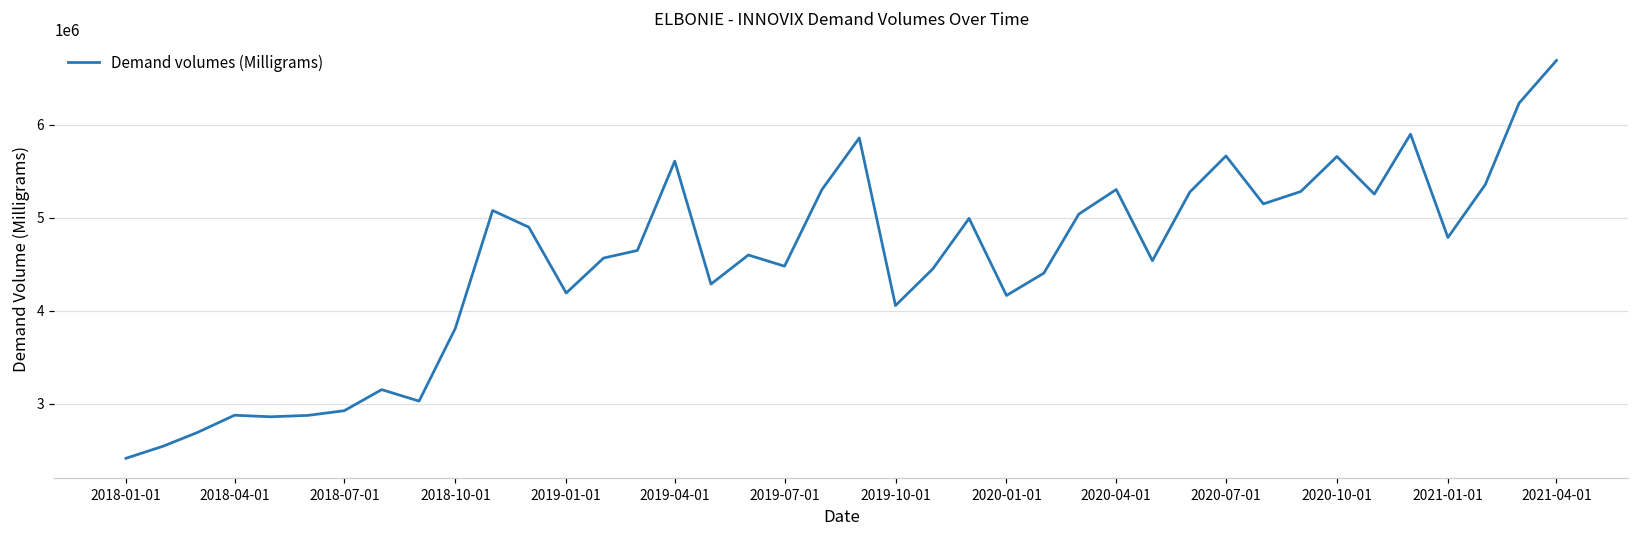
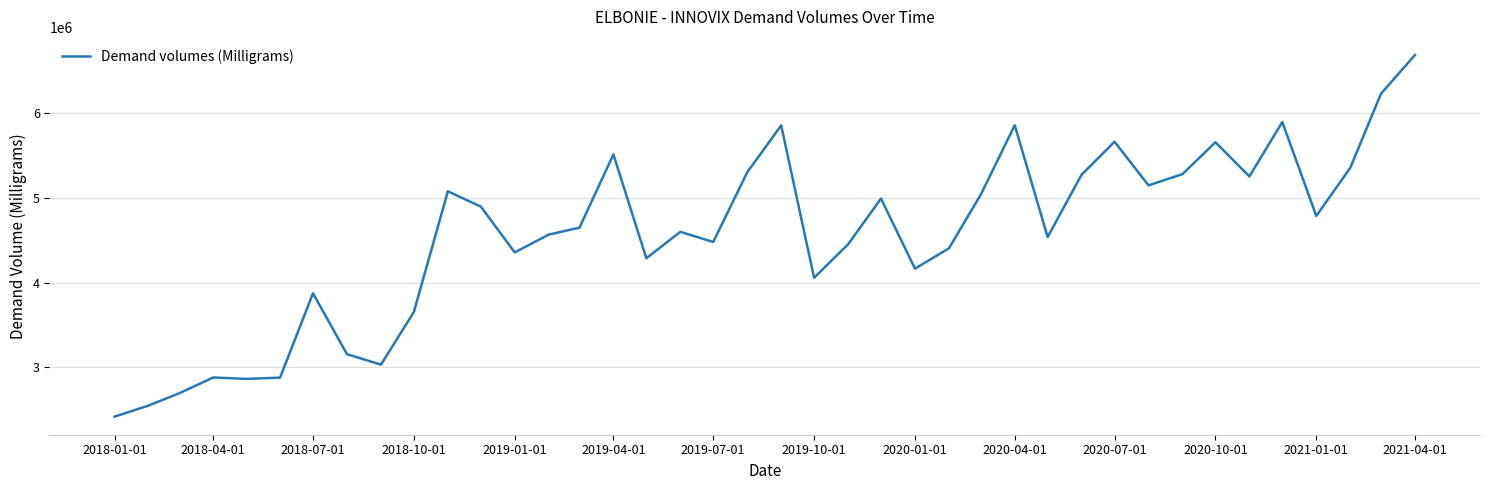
2018-07-01: 2900000 -> 3900000
2018-10-01: 3800000 -> 3700000
2019-01-01: 4200000 -> 4400000
2019-04-01: 5600000 -> 5500000
2020-04-01: 5300000 -> 5900000
